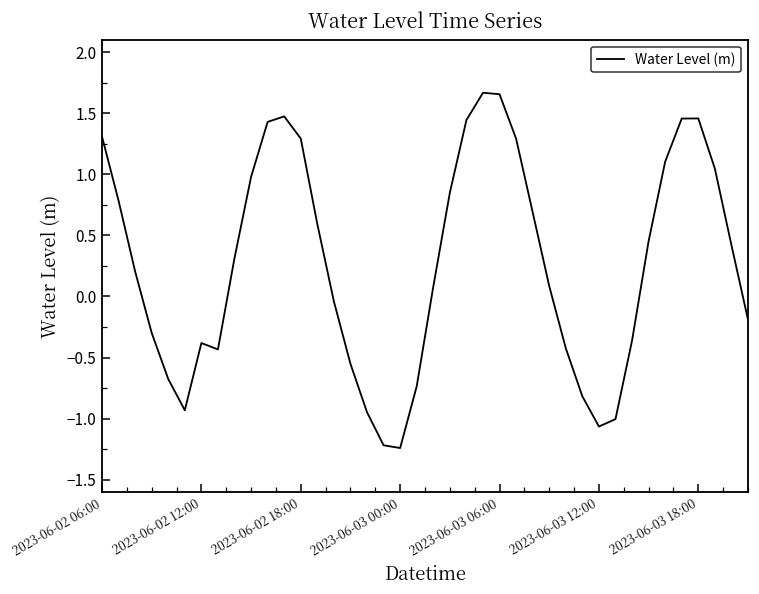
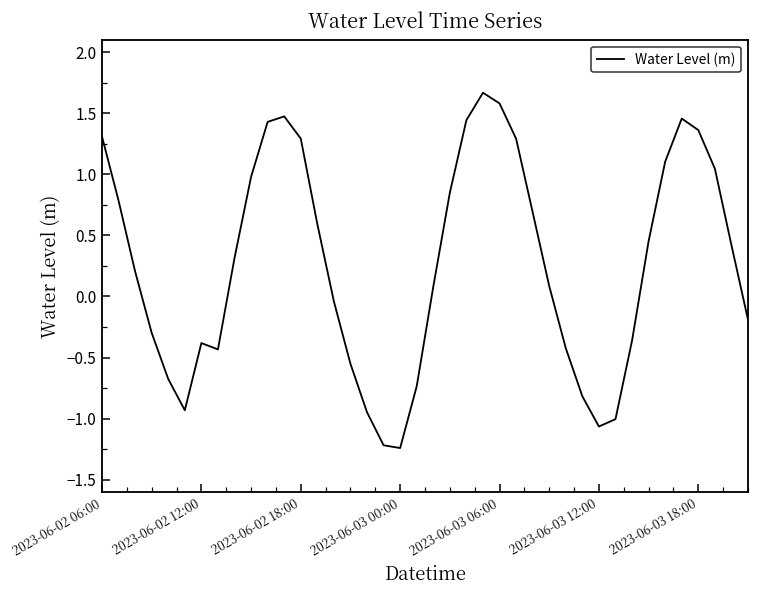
2023-06-03 06:00: 1.65 -> 1.58
2023-06-03 18:00: 1.46 -> 1.36
